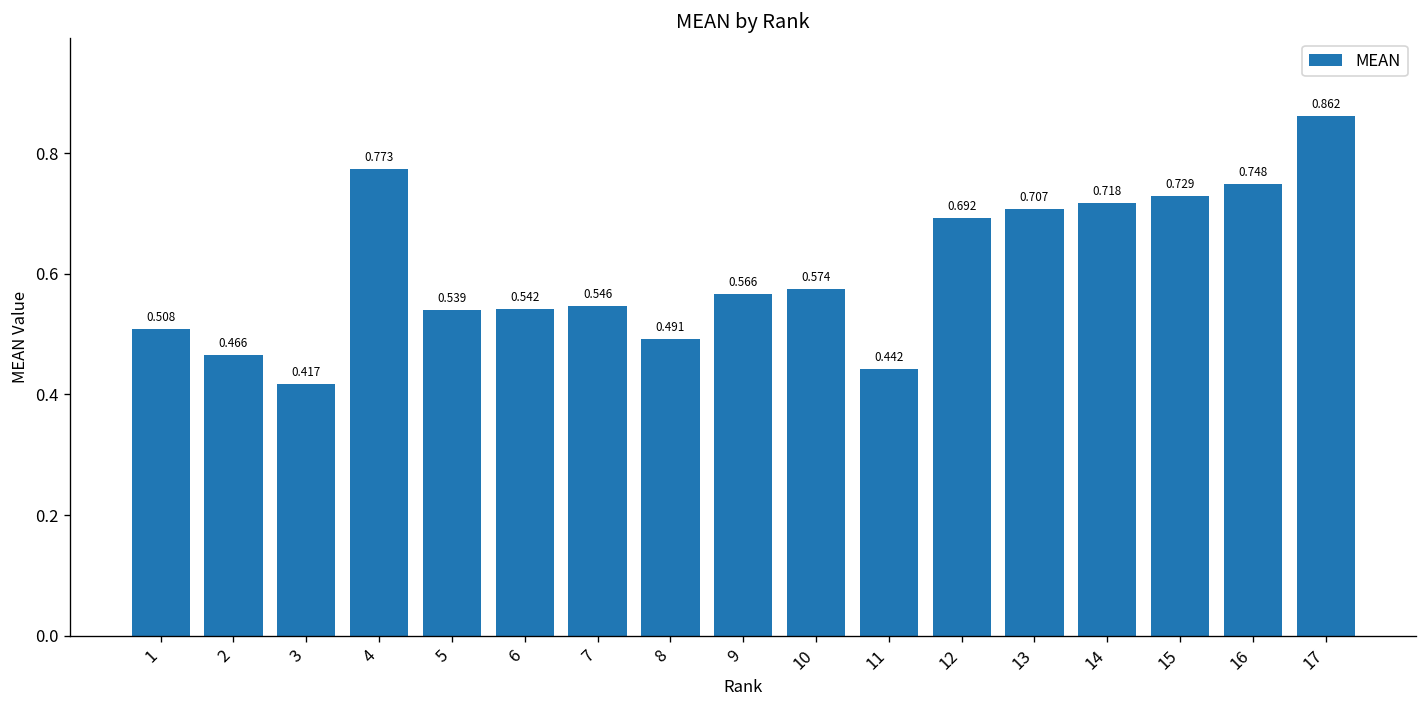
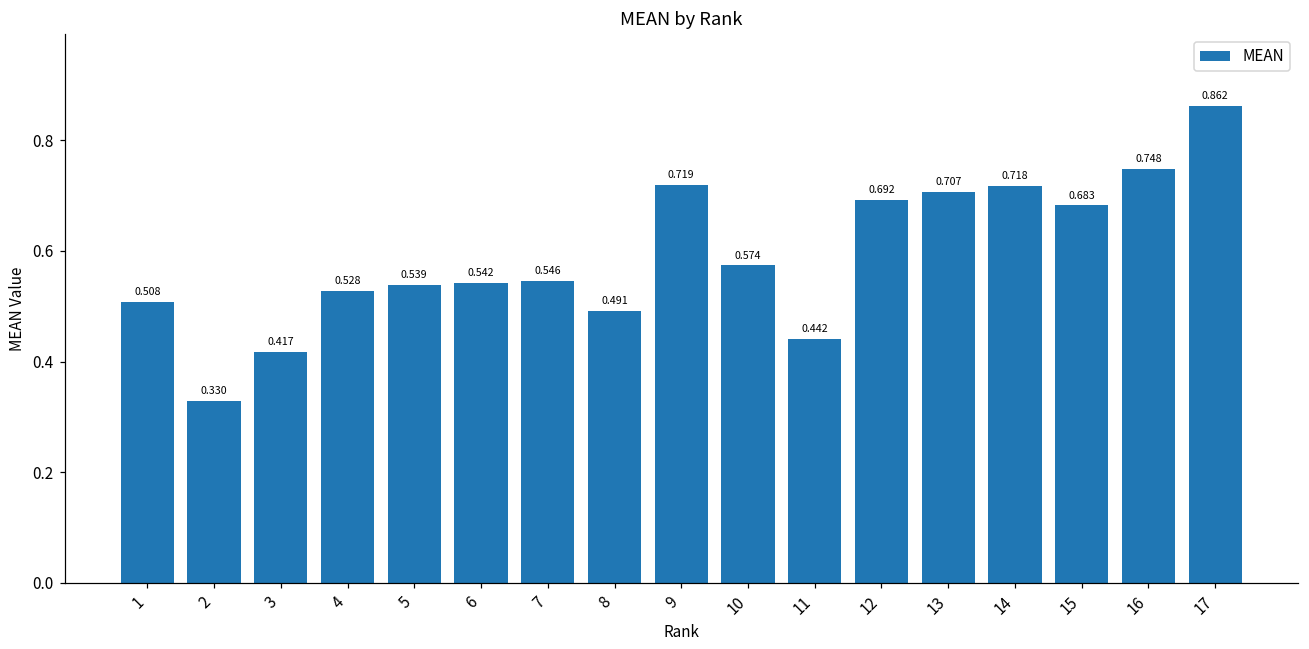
2: 0.466 -> 0.330
4: 0.773 -> 0.528
9: 0.566 -> 0.719
15: 0.729 -> 0.683
